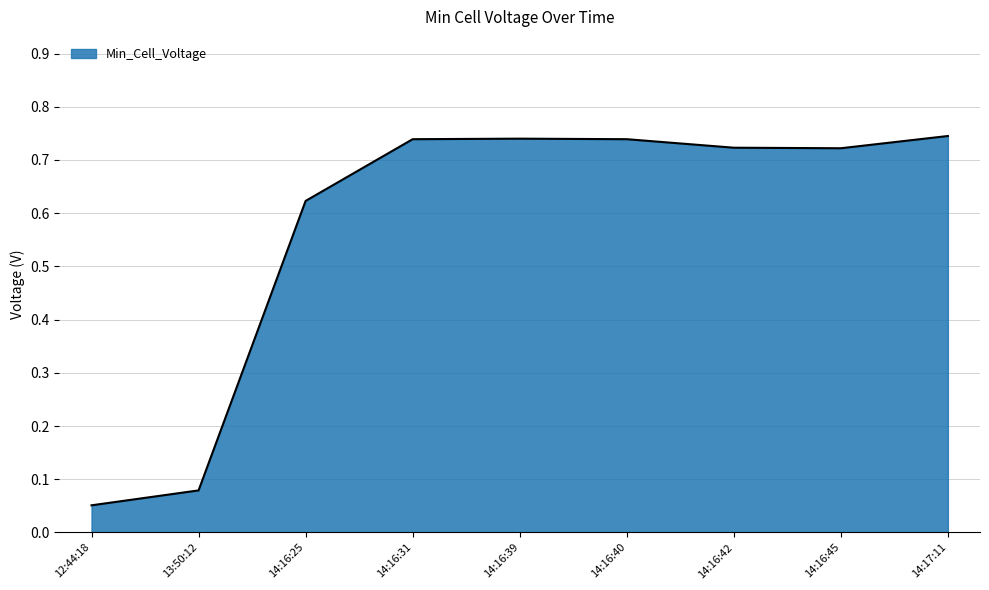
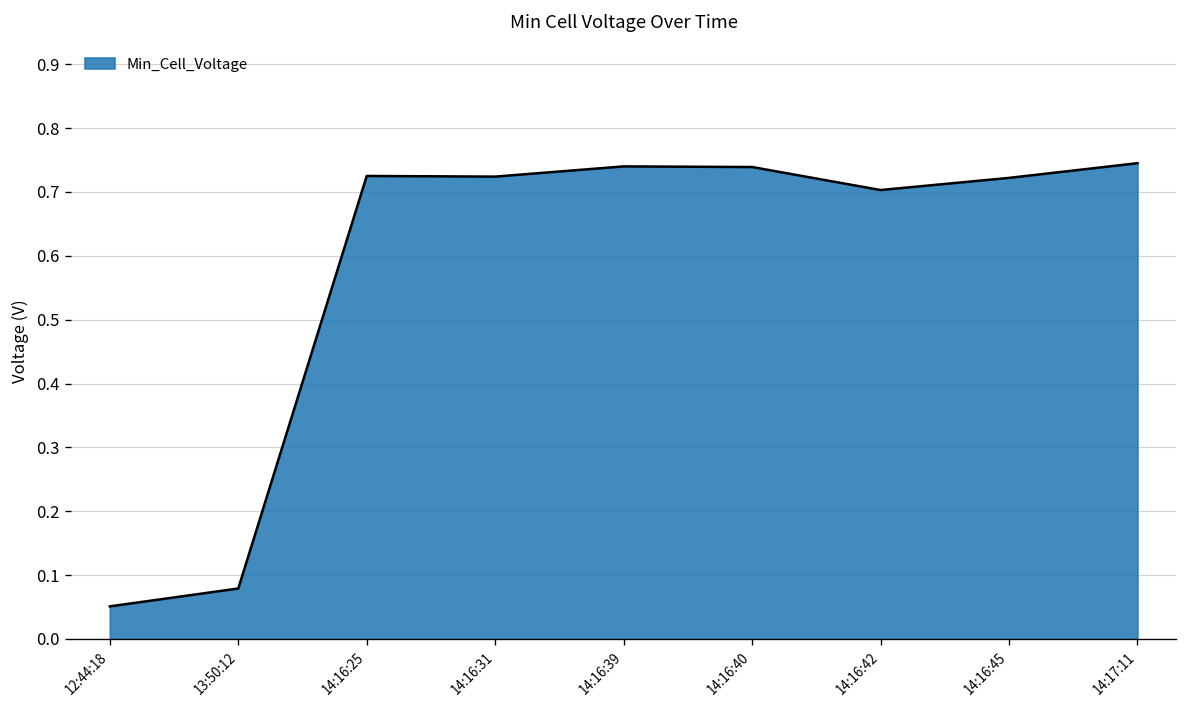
14:16:25: 0.62 -> 0.73
14:16:31: 0.74 -> 0.72
14:16:42: 0.72 -> 0.70
